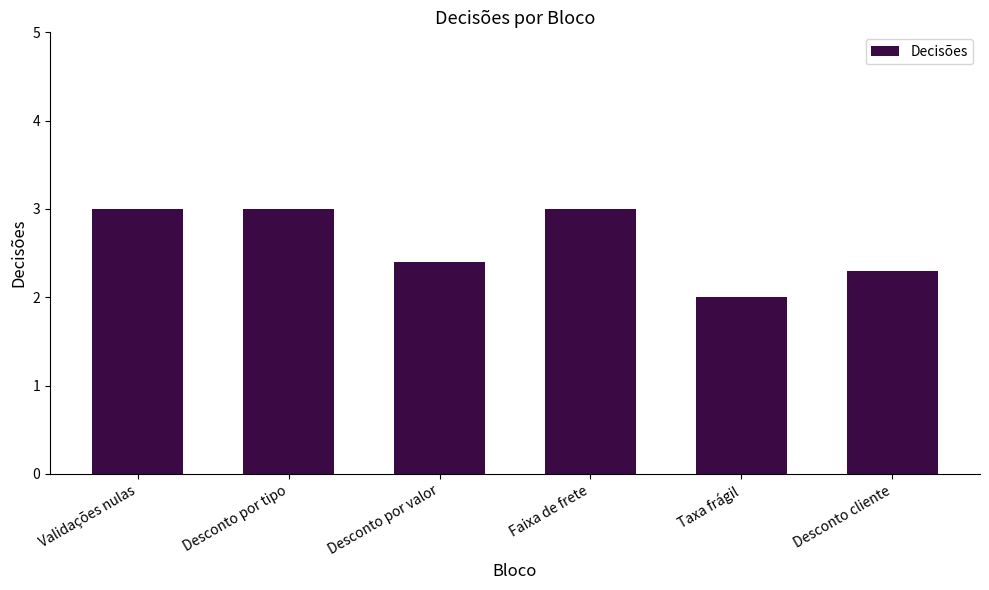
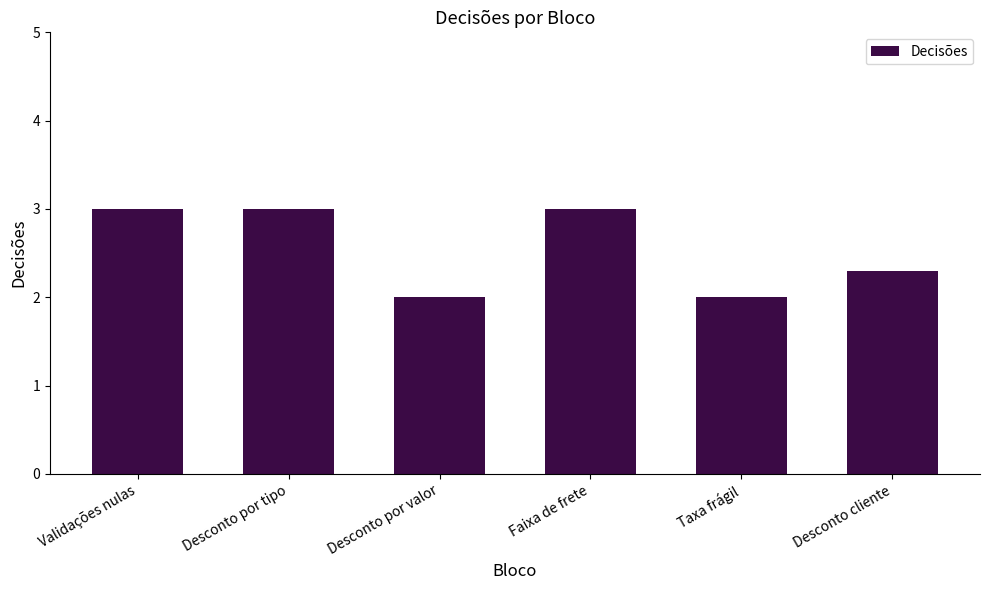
Desconto por valor: 2.4 -> 2.0
